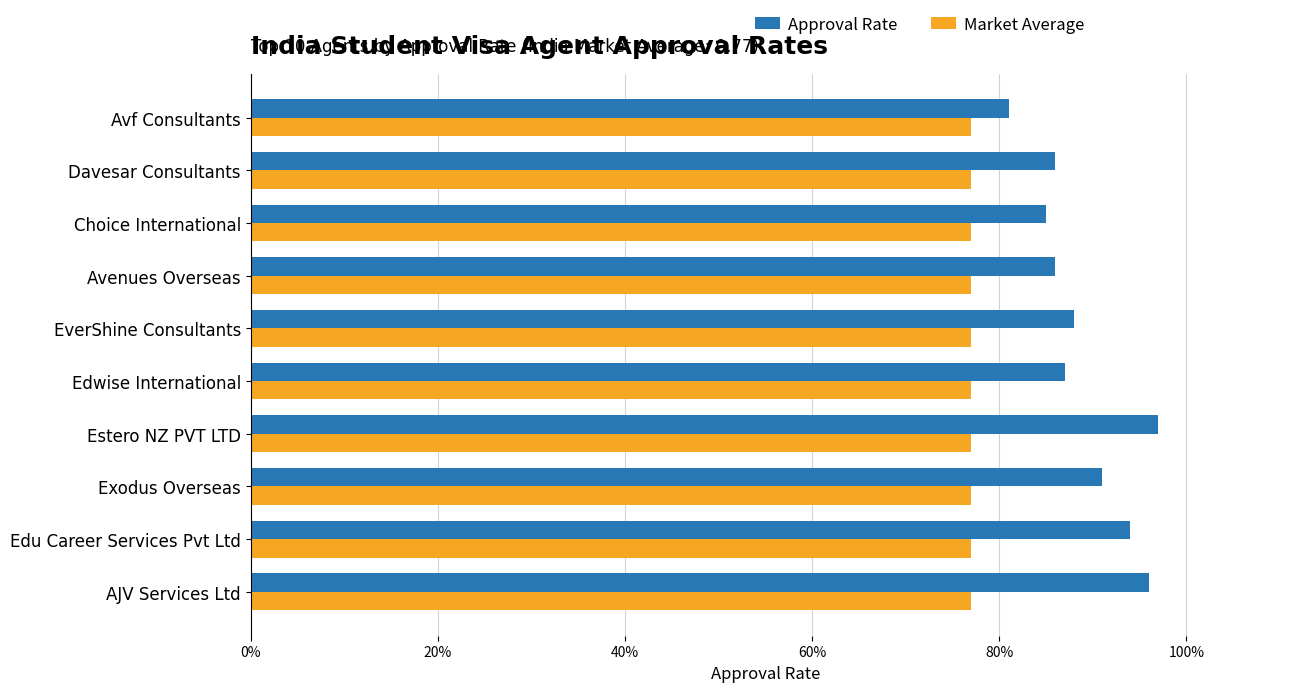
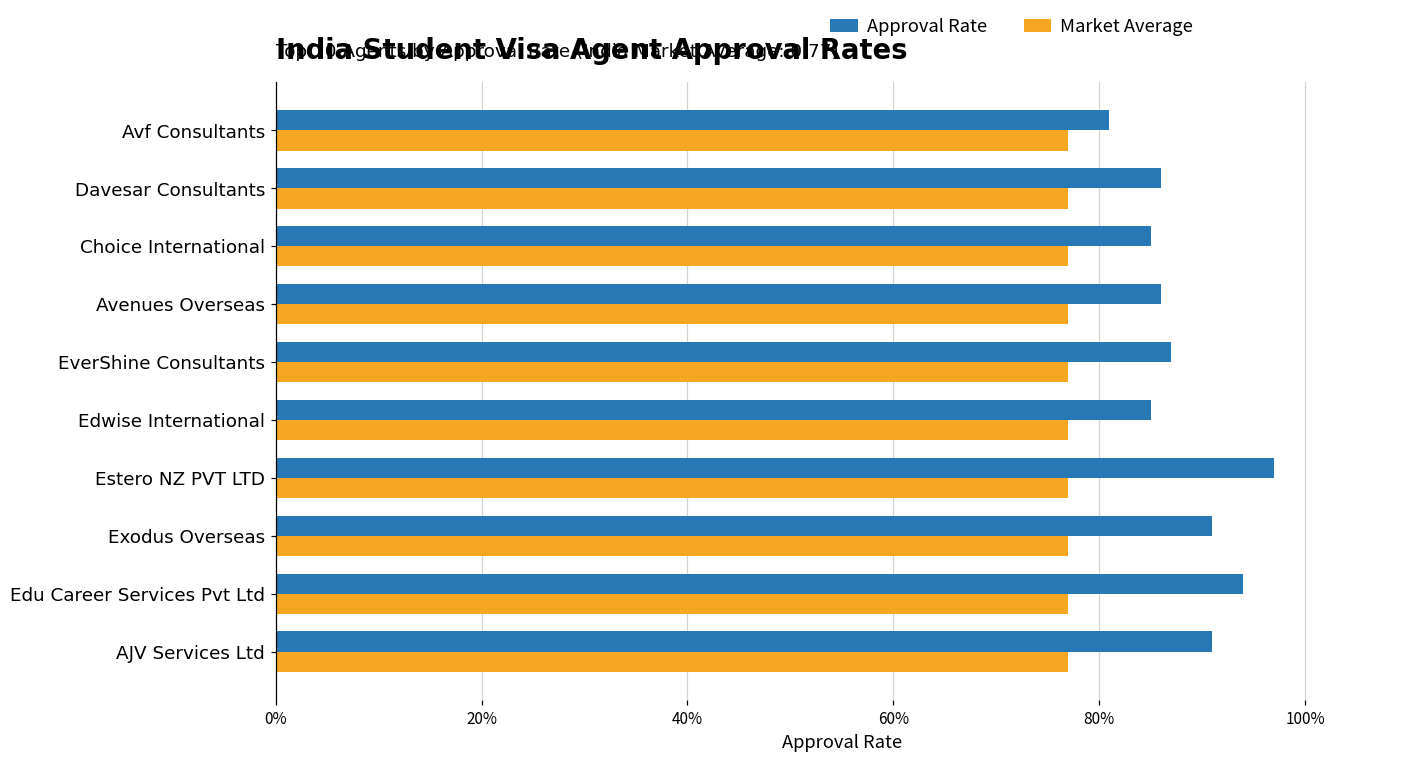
Approval Rate, EverShine Consultants: 88% -> 87%
Approval Rate, Edwise International: 87% -> 85%
Approval Rate, AJV Services Ltd: 96% -> 91%
